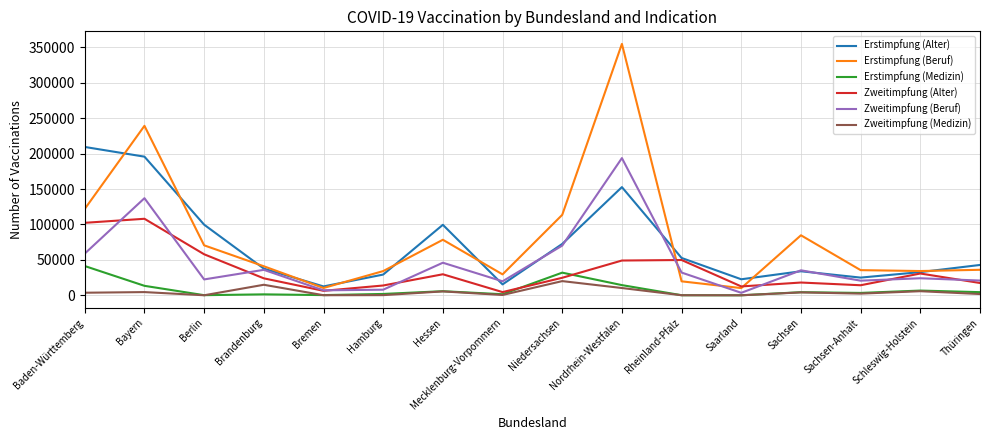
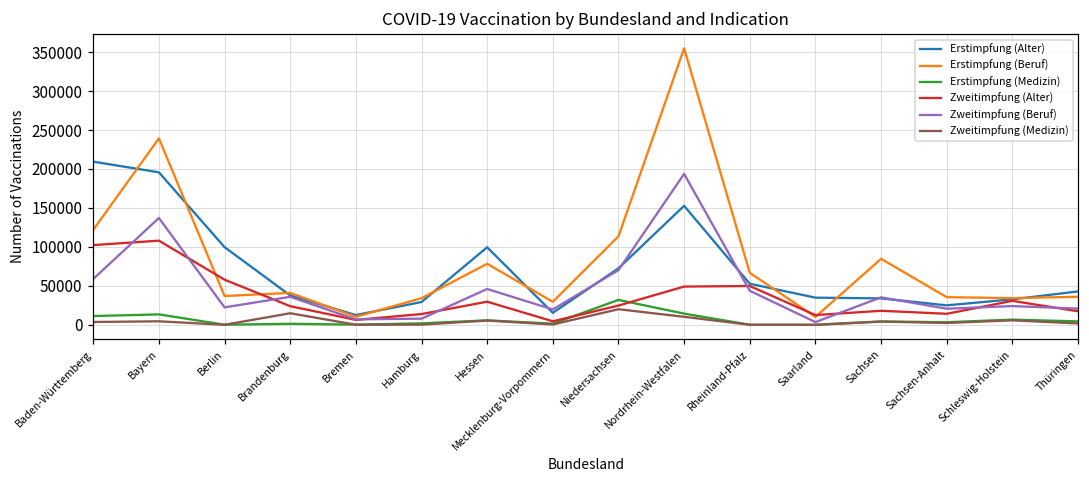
Erstimpfung (Medizin), Baden-Württemberg: 40000 -> 10000
Erstimpfung (Beruf), Berlin: 70000 -> 40000
Erstimpfung (Beruf), Rheinland-Pfalz: 20000 -> 70000
Zweitimpfung (Beruf), Rheinland-Pfalz: 30000 -> 40000
Erstimpfung (Alter), Saarland: 20000 -> 30000
